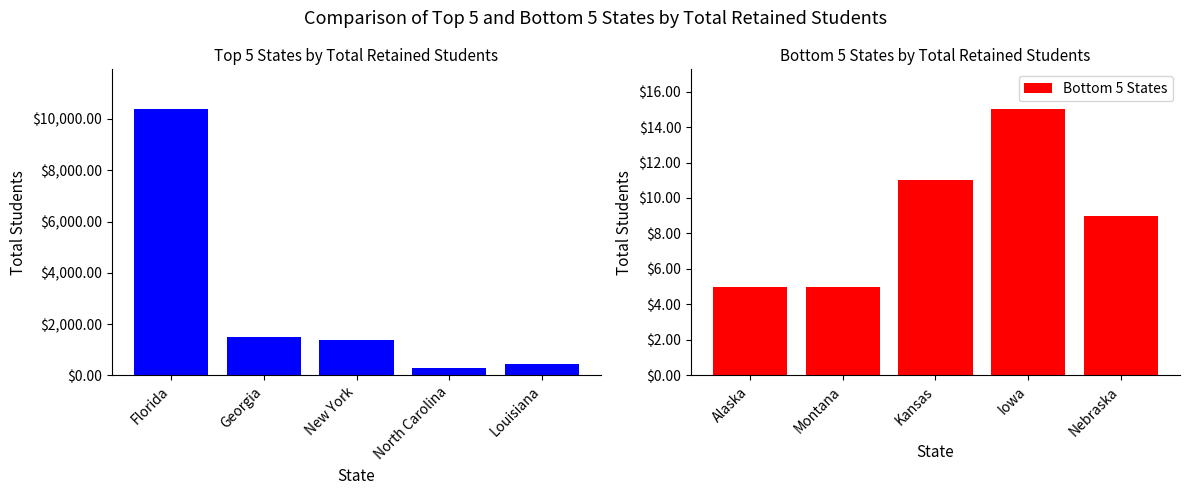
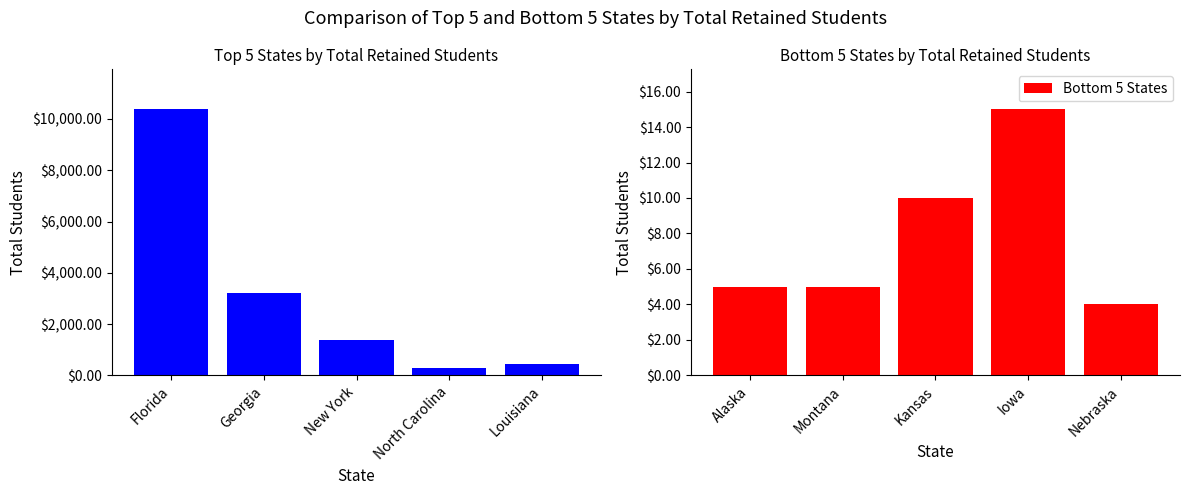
Top 5 States by Total Retained Students, Georgia: $1,500 -> $3,200
Bottom 5 States by Total Retained Students, Kansas: $11 -> $10
Bottom 5 States by Total Retained Students, Nebraska: $9 -> $4
